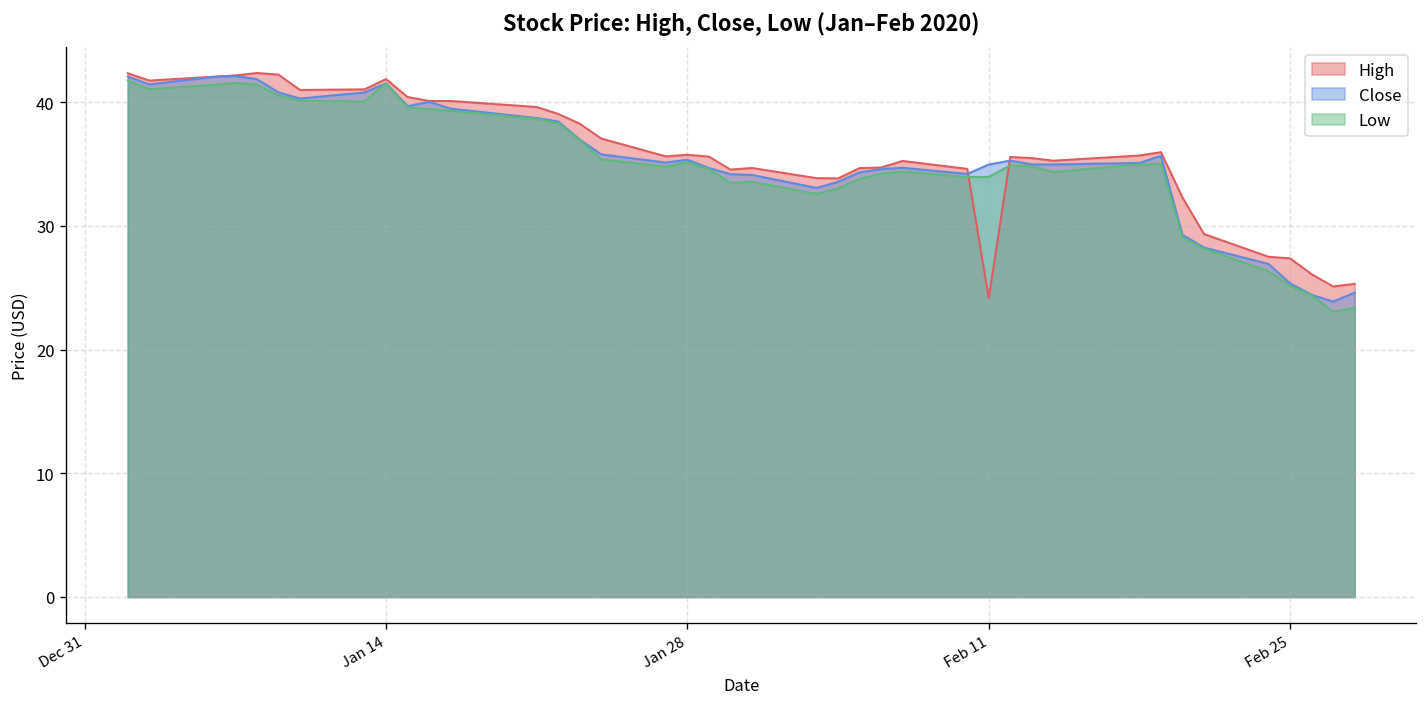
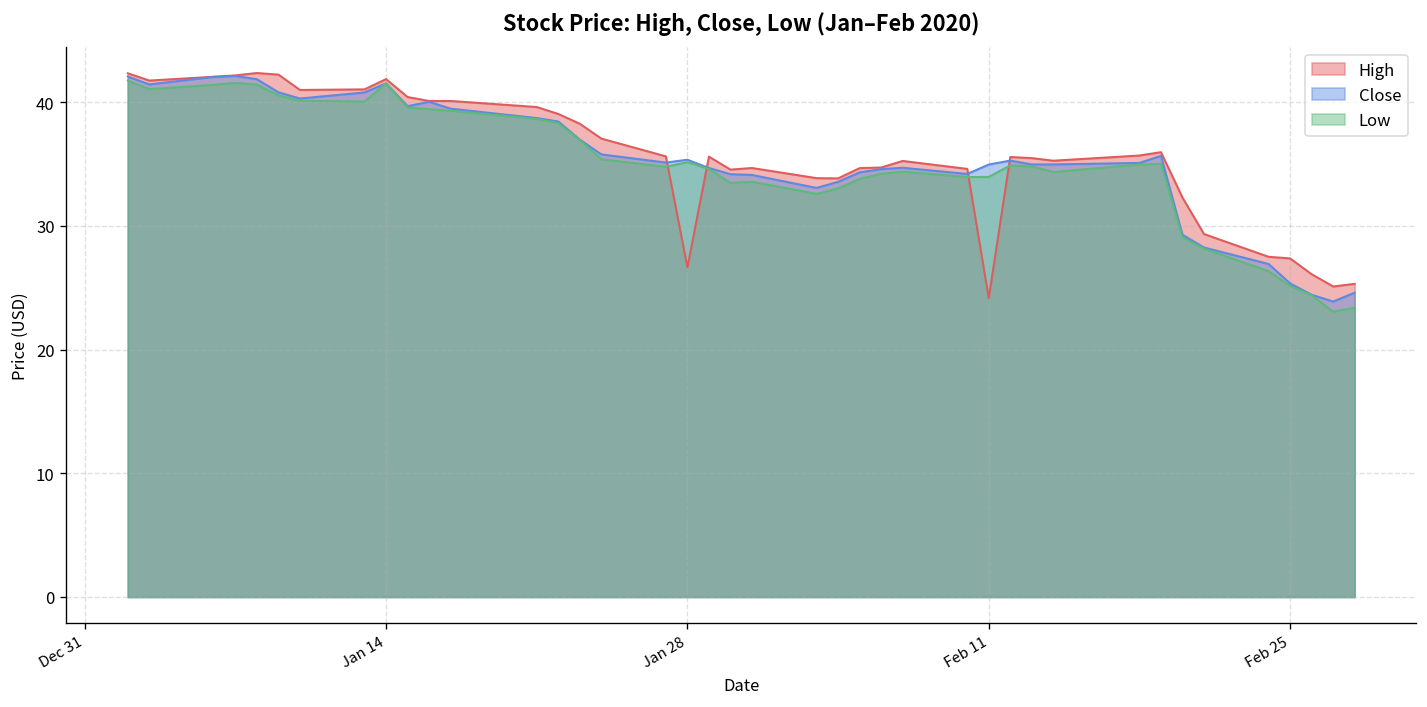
High, Jan 28: 35.8 -> 26.7
